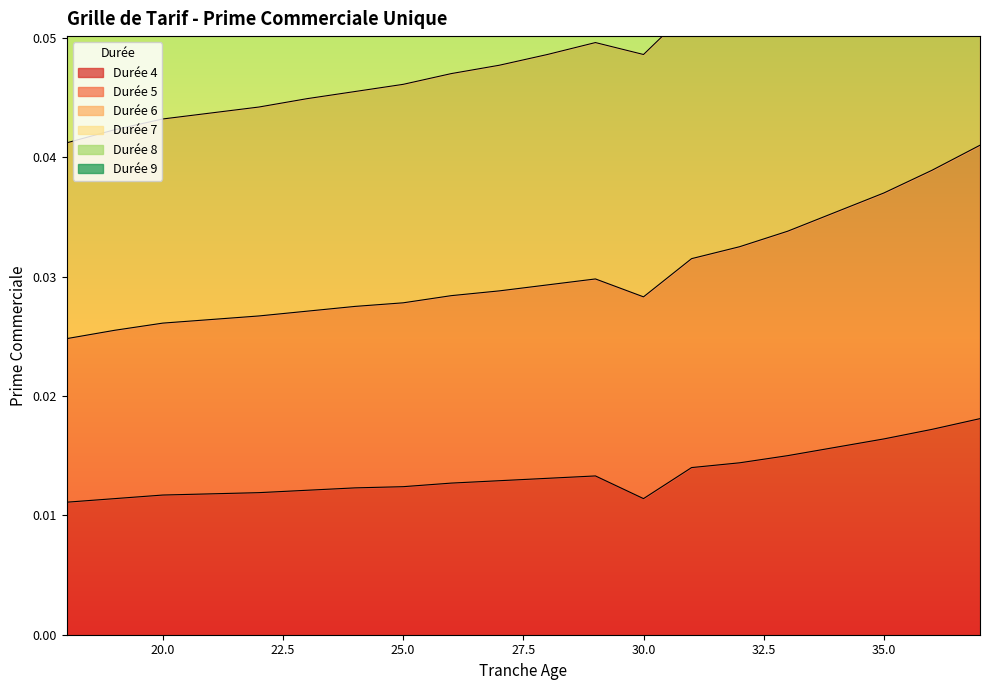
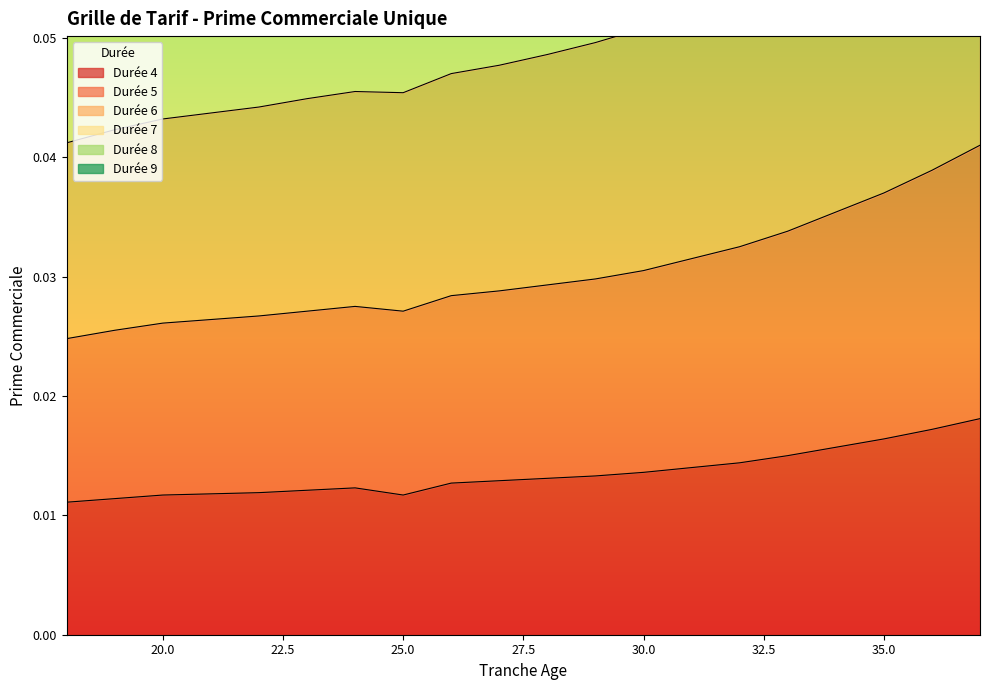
Durée 4, 25.0: 0.0124 -> 0.0117
Durée 4, 30.0: 0.0114 -> 0.0136
